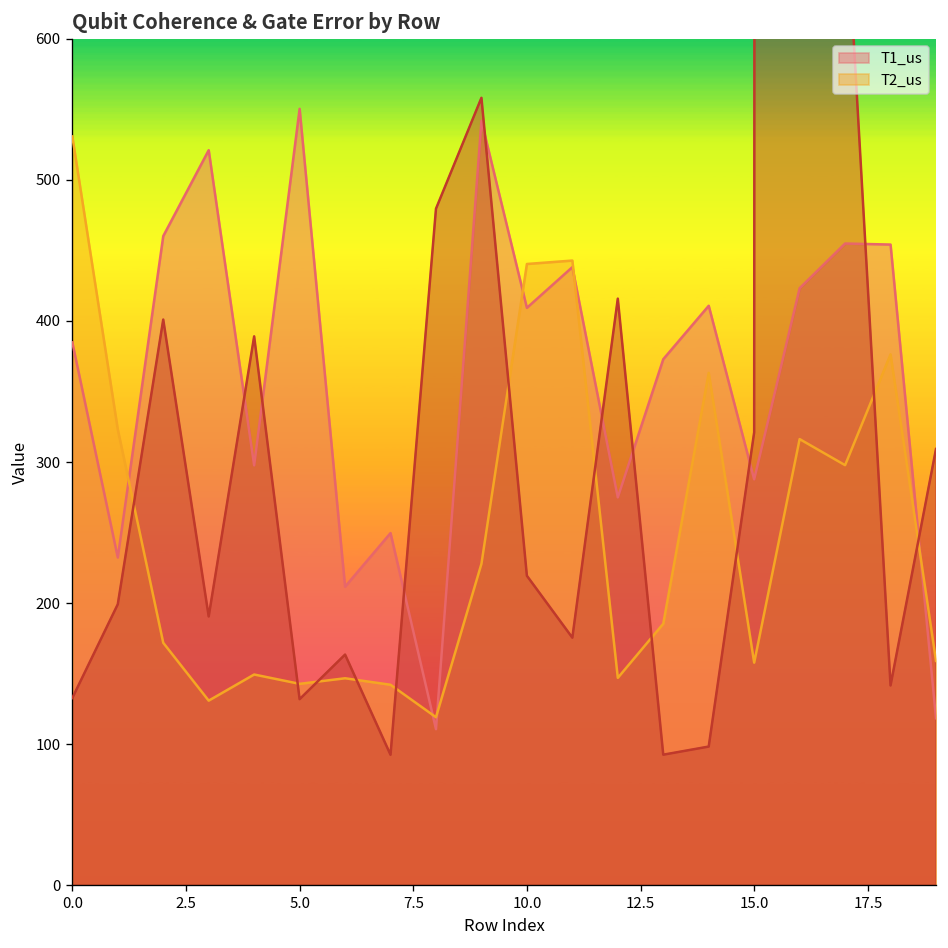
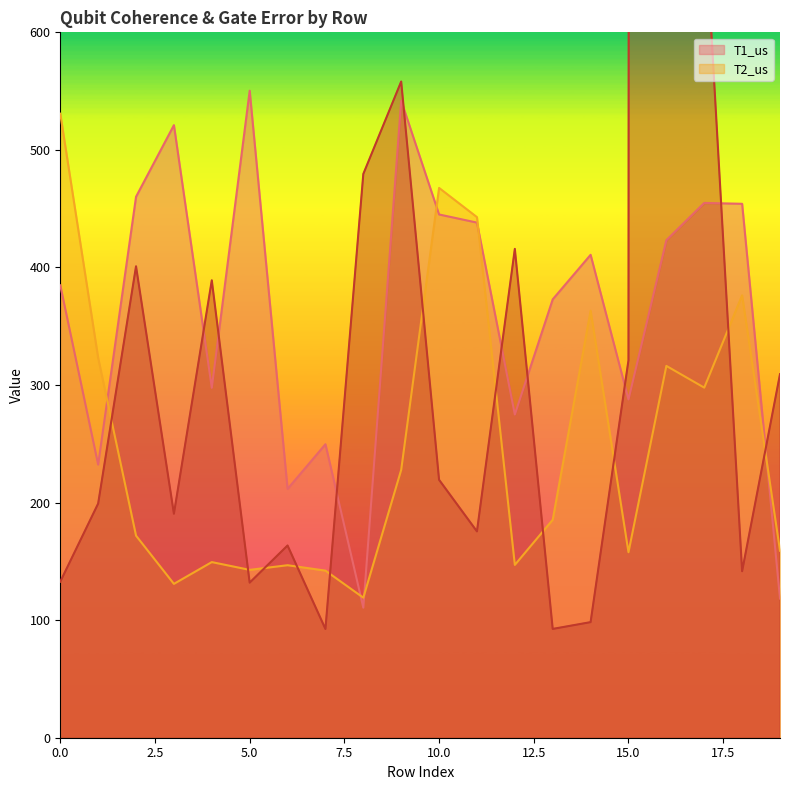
T1_us, 10.0: 409 -> 445
T2_us, 10.0: 440 -> 468
